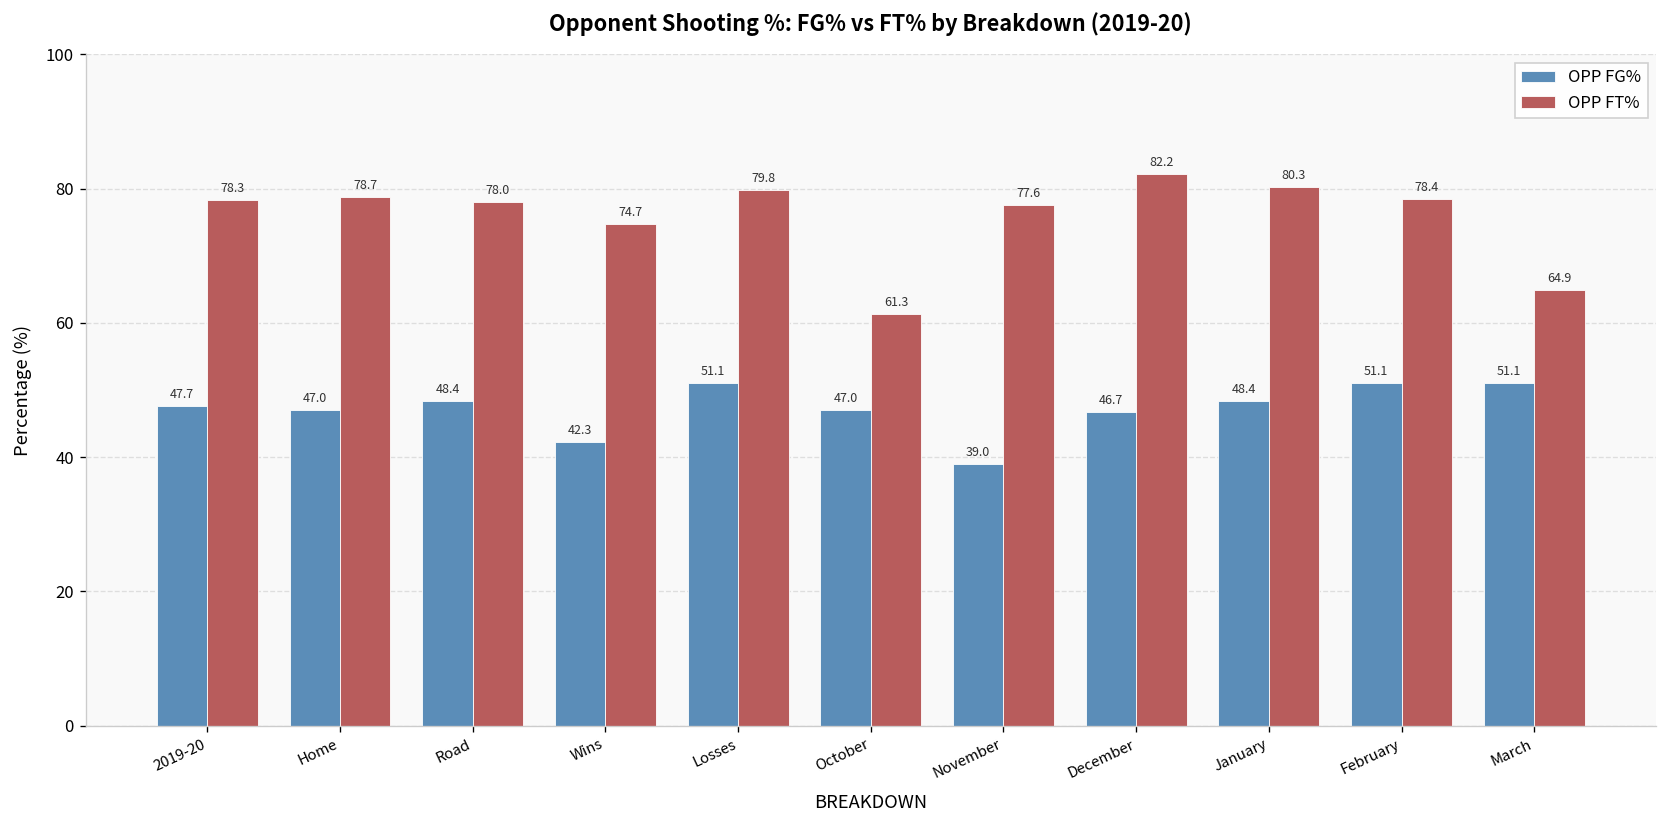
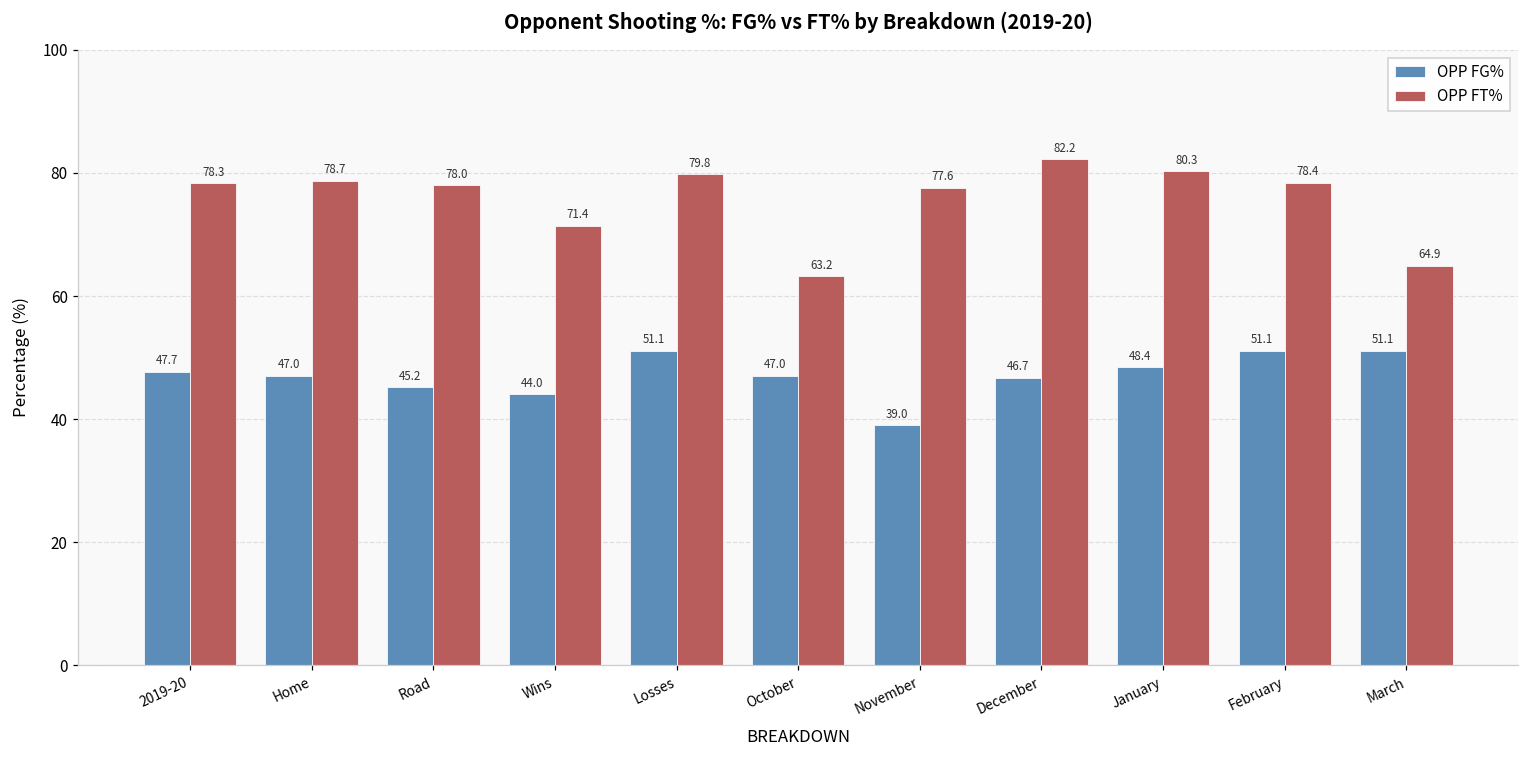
OPP FG%, Road: 48.4 -> 45.2
OPP FG%, Wins: 42.3 -> 44.0
OPP FT%, Wins: 74.7 -> 71.4
OPP FT%, October: 61.3 -> 63.2
